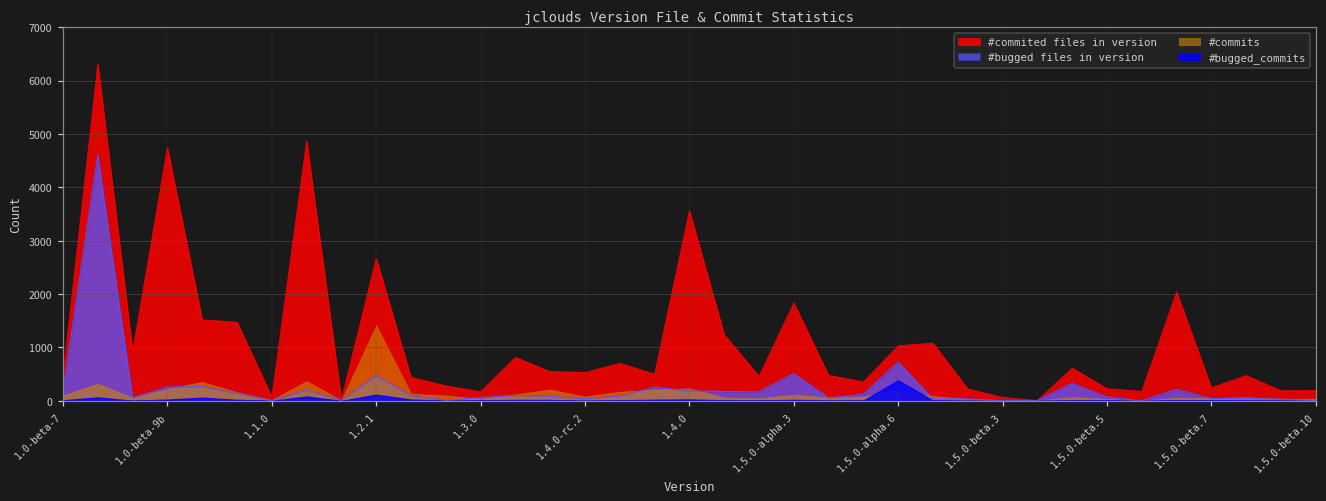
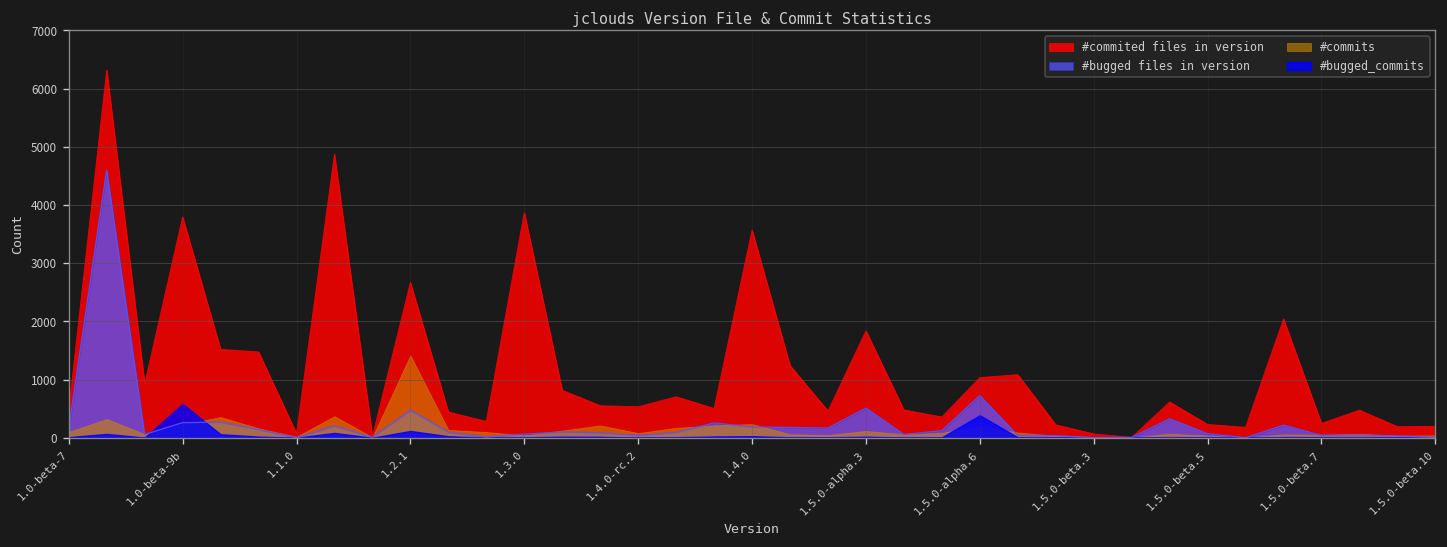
#commited files in version, 1.0-beta-9b: 4700 -> 3800
#bugged_commits, 1.0-beta-9b: 0 -> 600
#commited files in version, 1.3.0: 200 -> 3900
